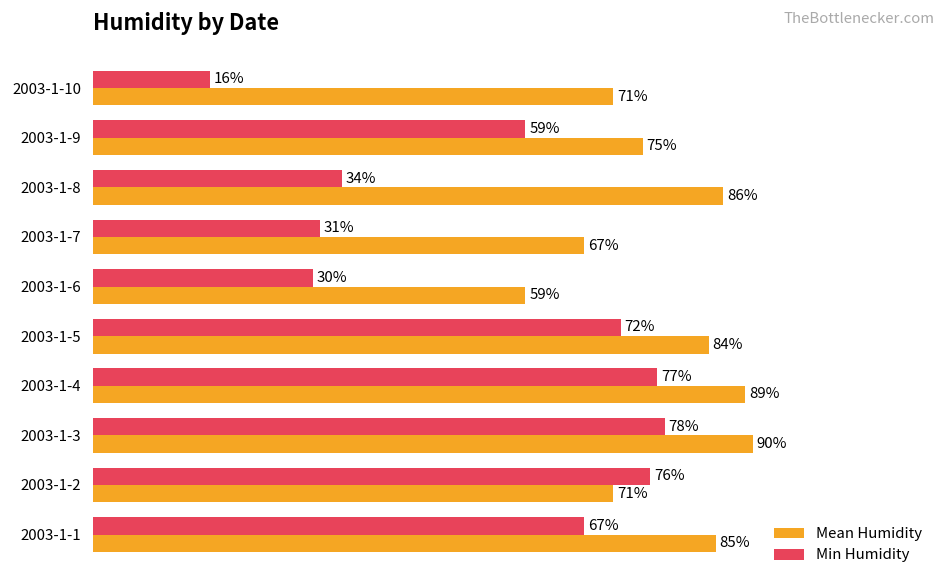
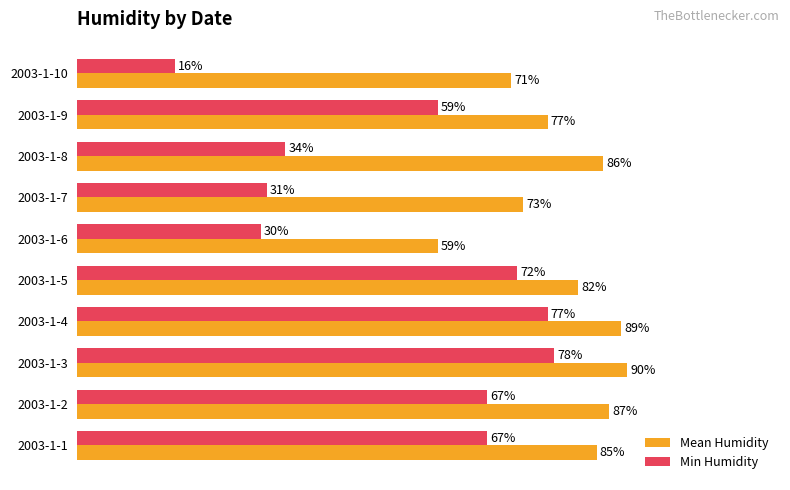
Mean Humidity, 2003-1-9: 75% -> 77%
Mean Humidity, 2003-1-7: 67% -> 73%
Mean Humidity, 2003-1-5: 84% -> 82%
Min Humidity, 2003-1-2: 76% -> 67%
Mean Humidity, 2003-1-2: 71% -> 87%
